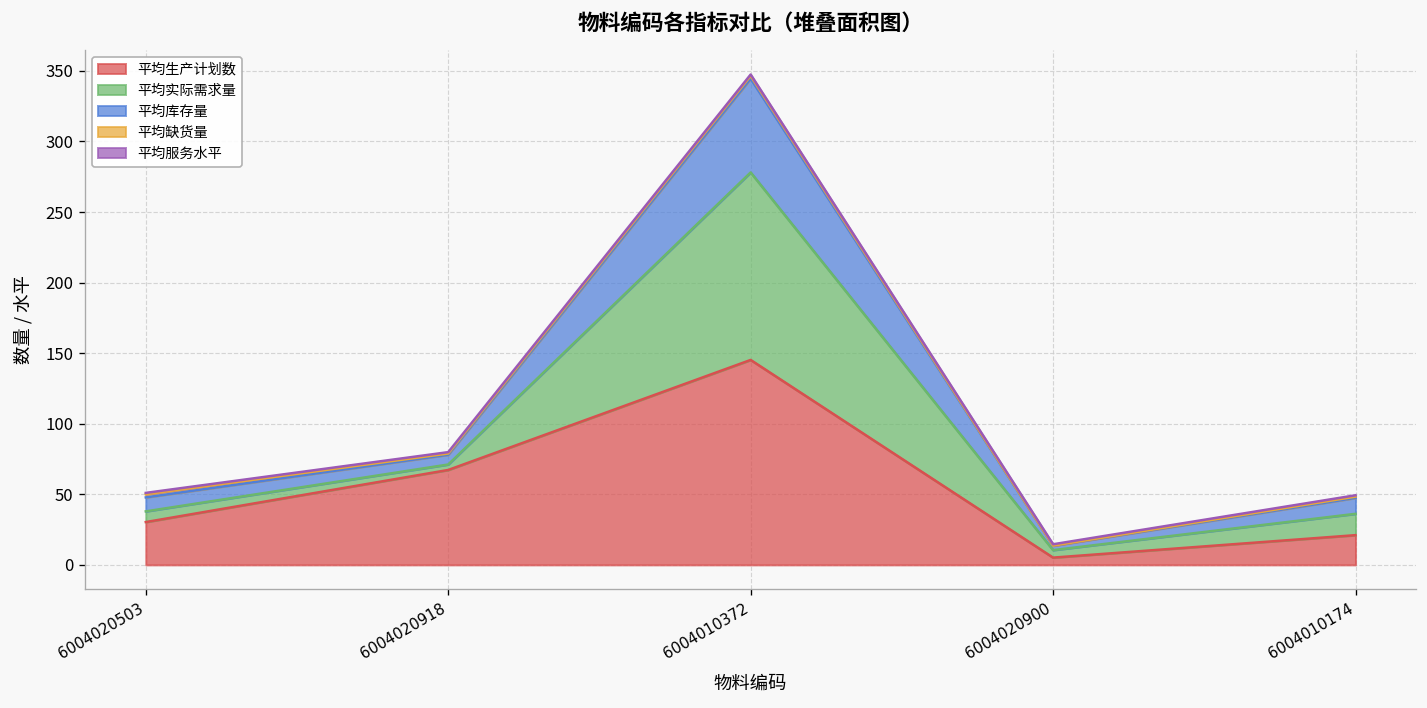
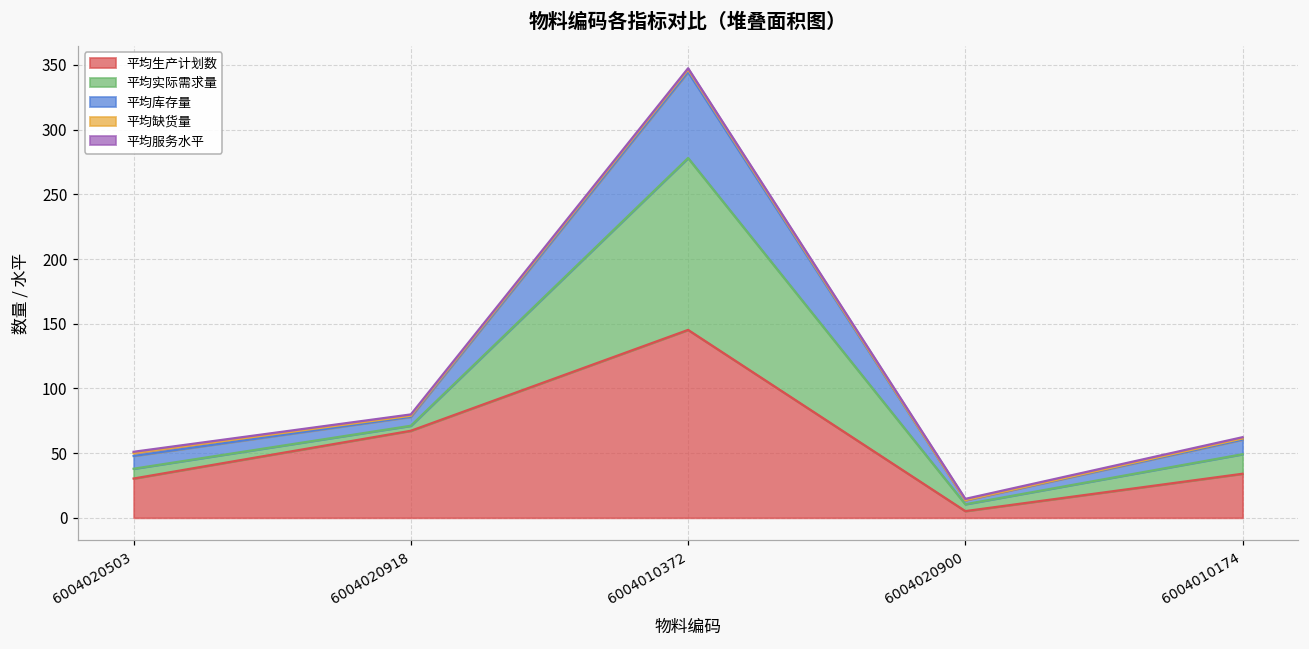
平均生产计划数, 6004010174: 21 -> 34
